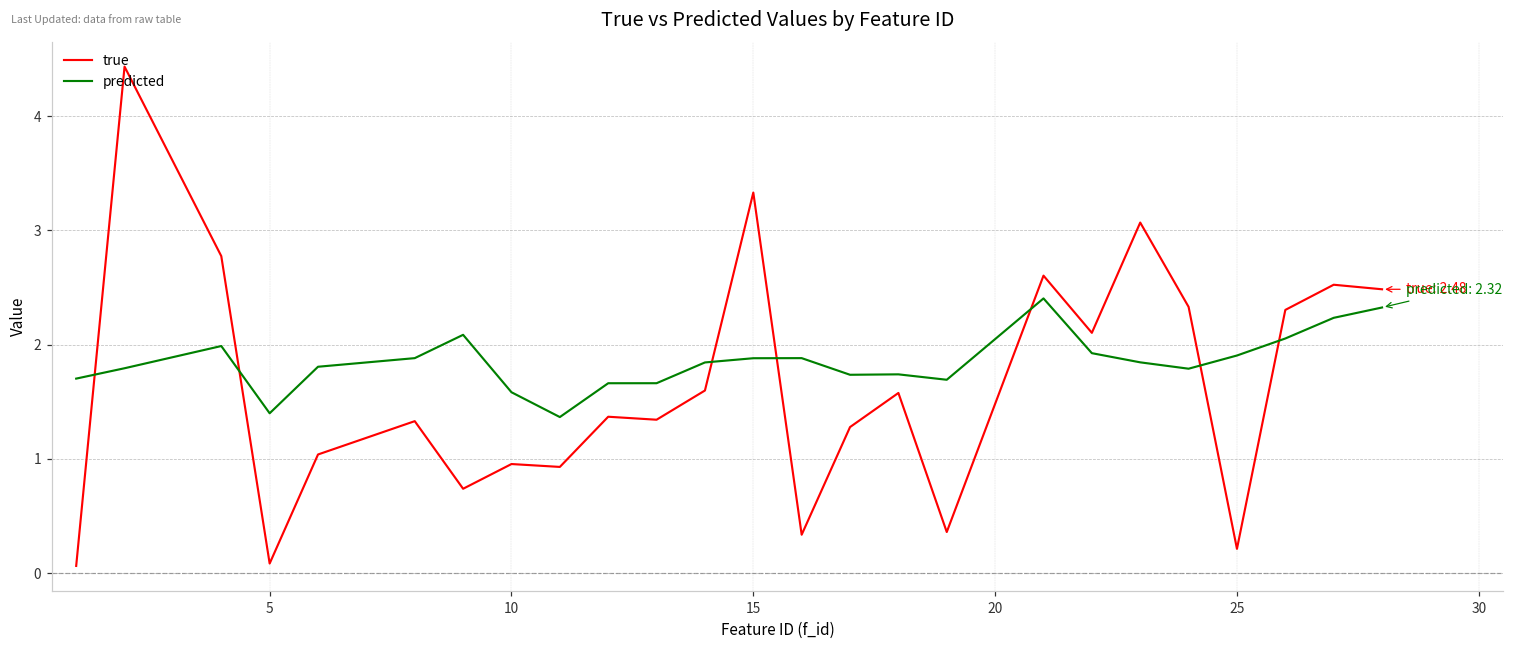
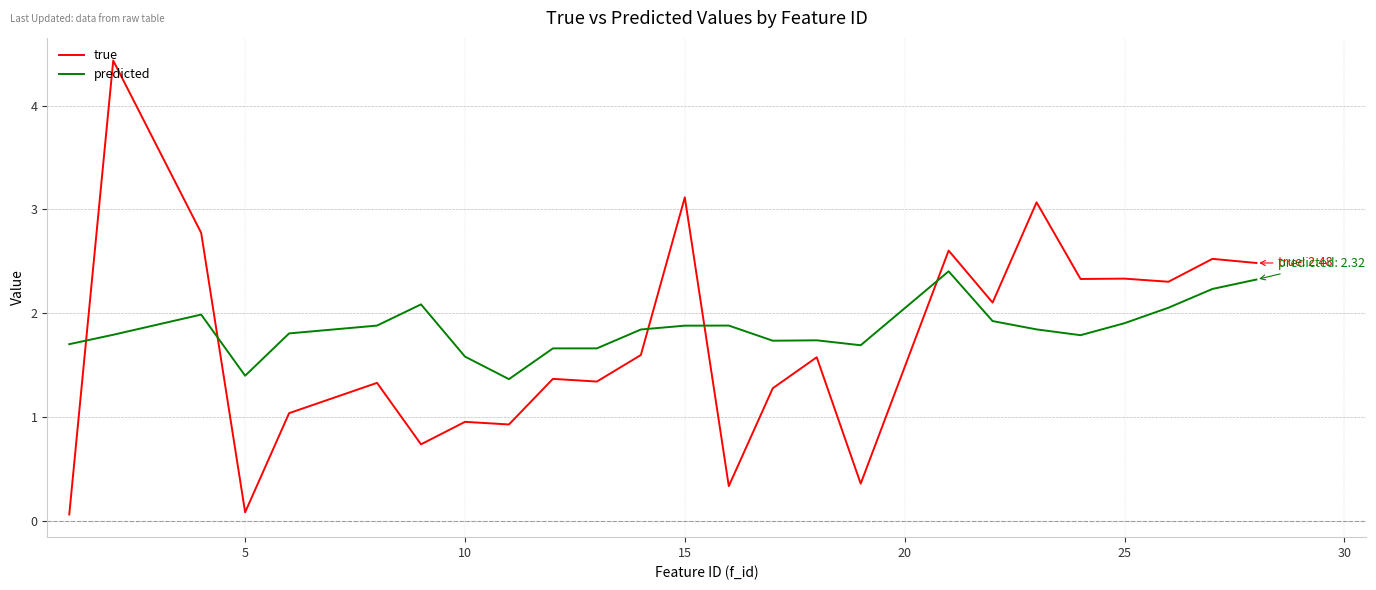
true, 15: 3.33 -> 3.12
true, 25: 0.21 -> 2.33
